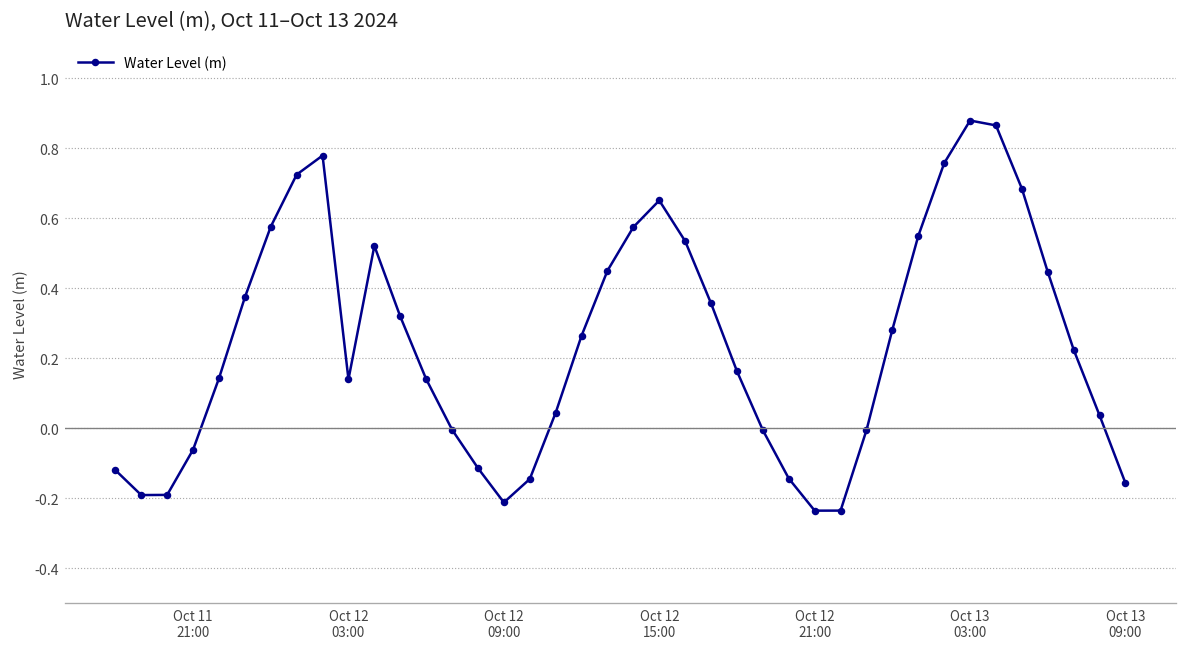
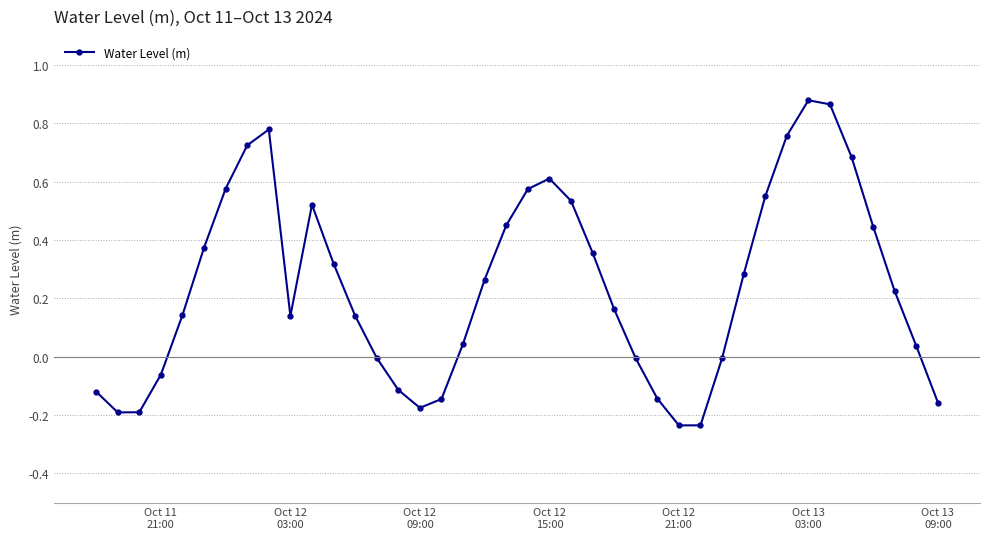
Oct 12 09:00: -0.21 -> -0.18
Oct 12 15:00: 0.65 -> 0.61
